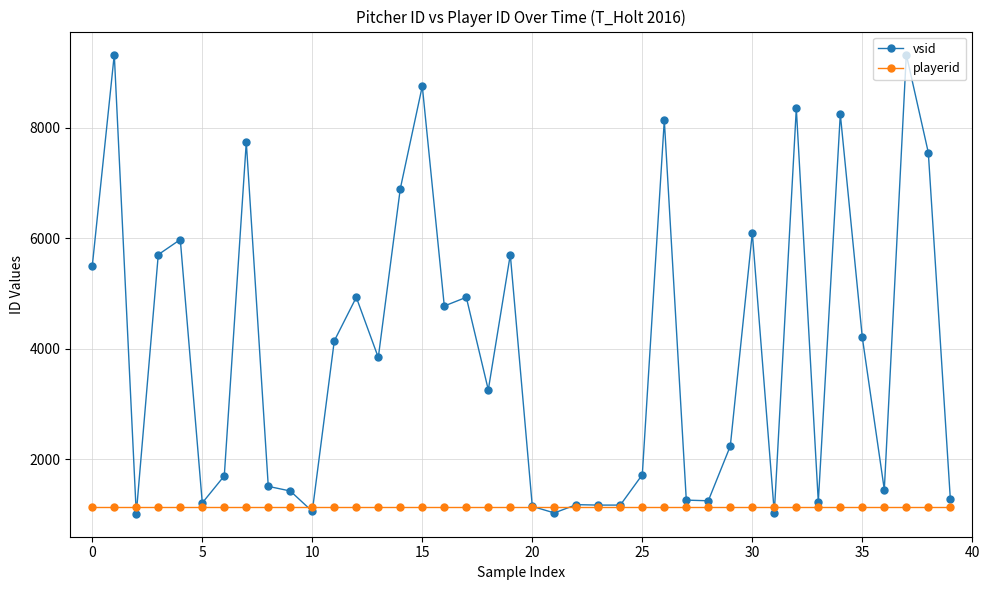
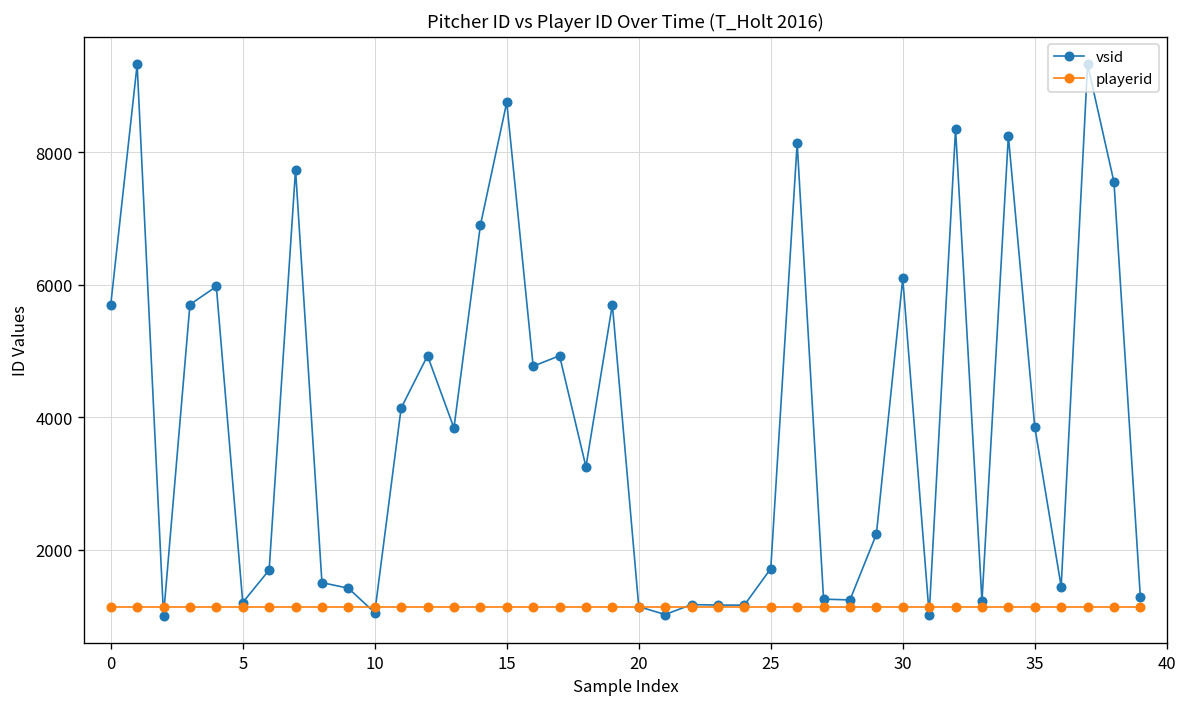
vsid, 0: 5500 -> 5700
vsid, 35: 4200 -> 3900
